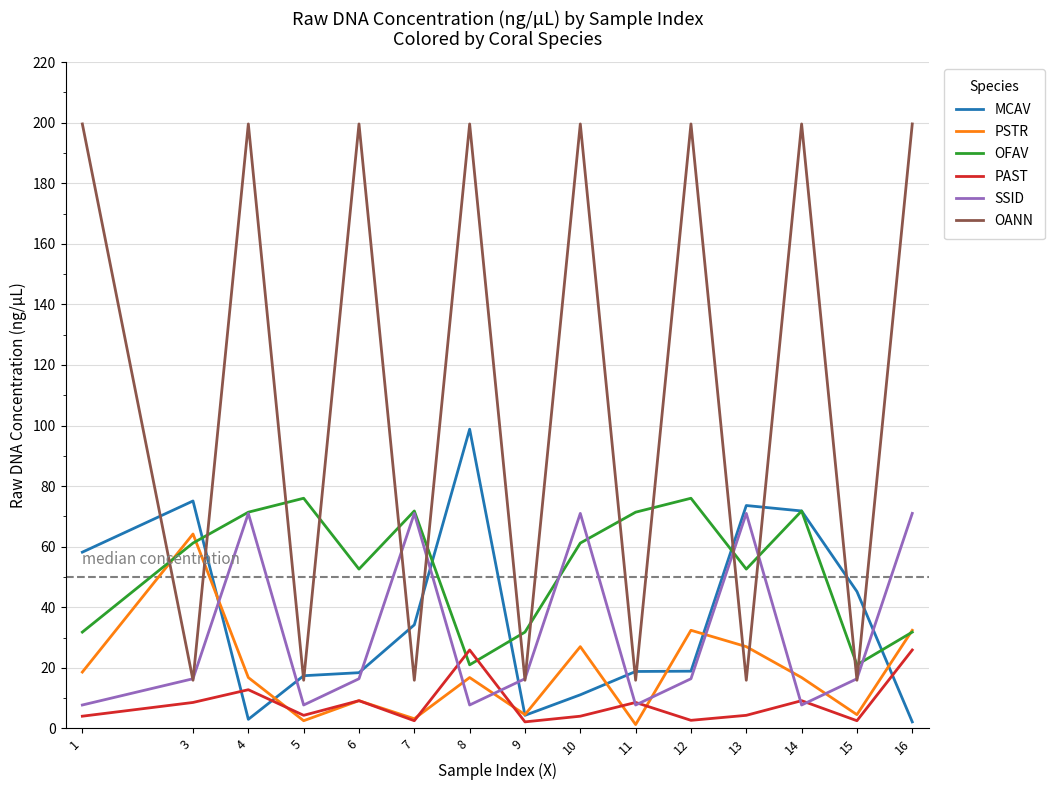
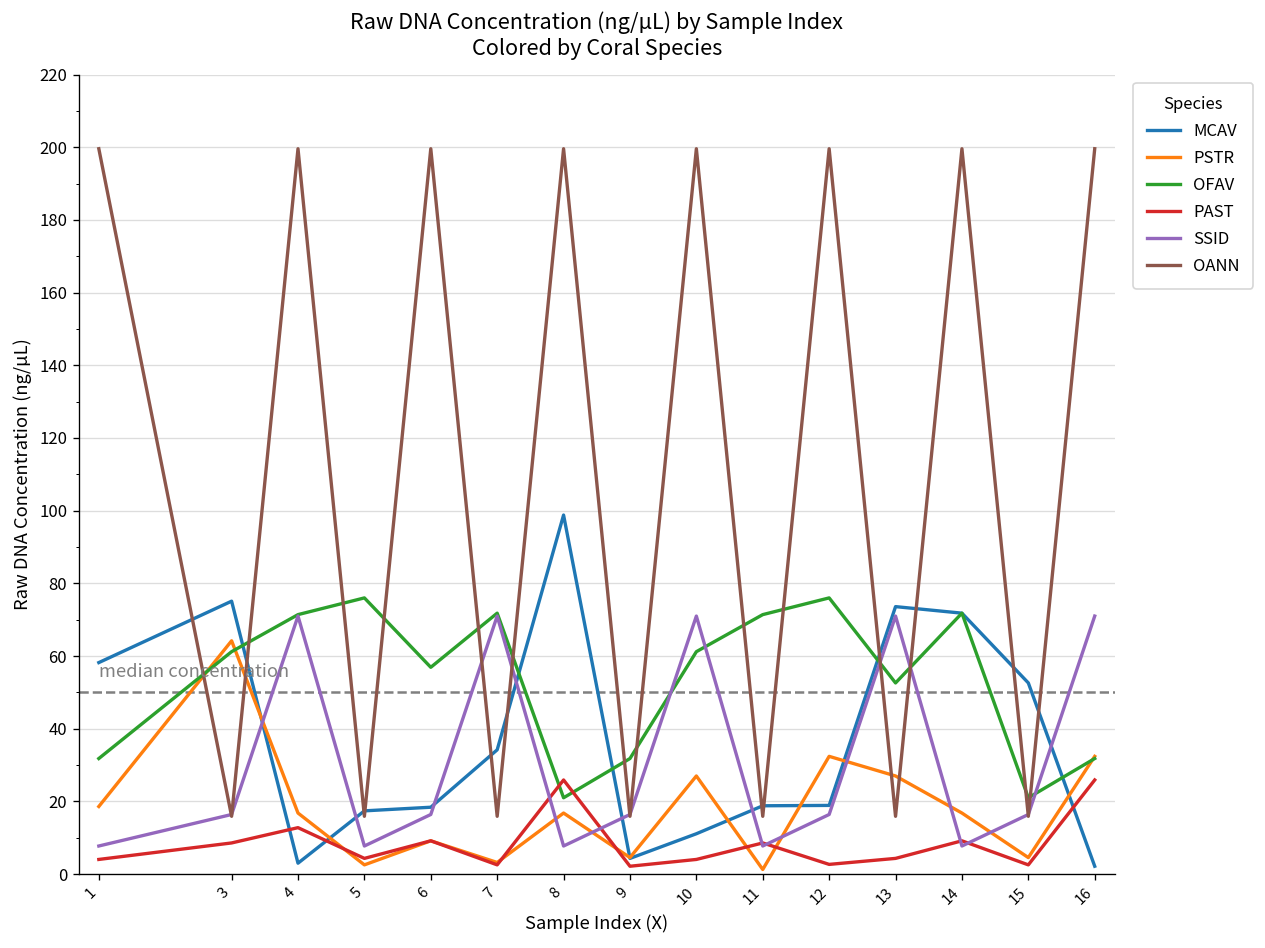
OFAV, 6: 53 -> 57
MCAV, 15: 45 -> 53
